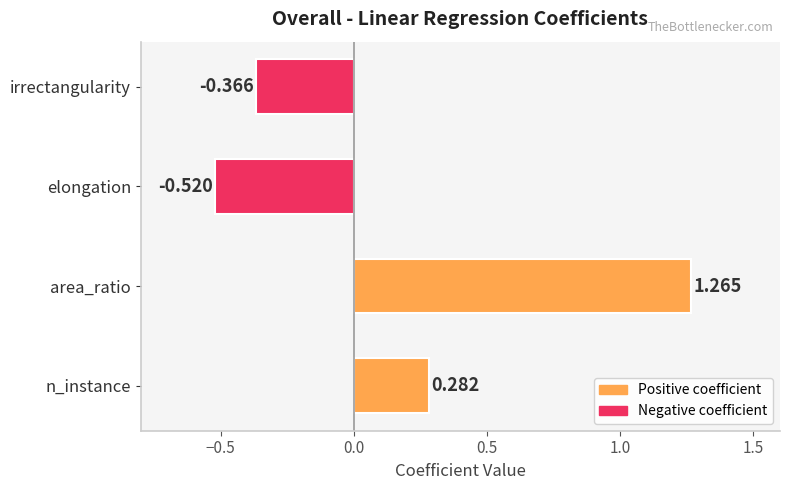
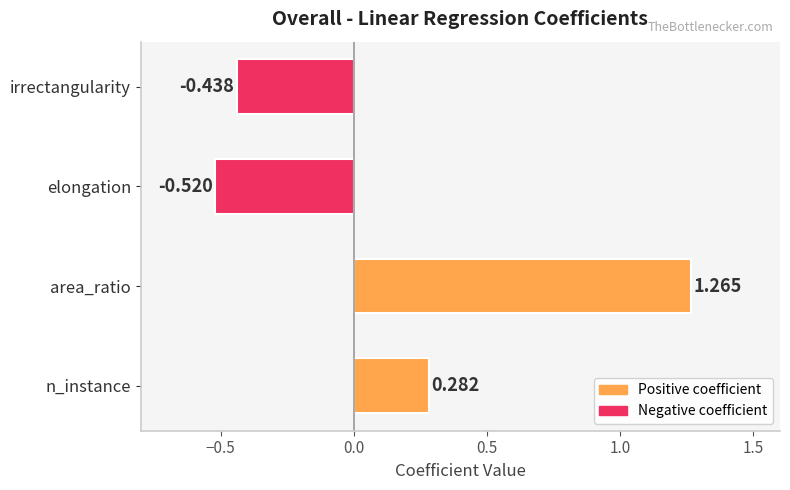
irrectangularity: -0.366 -> -0.438
